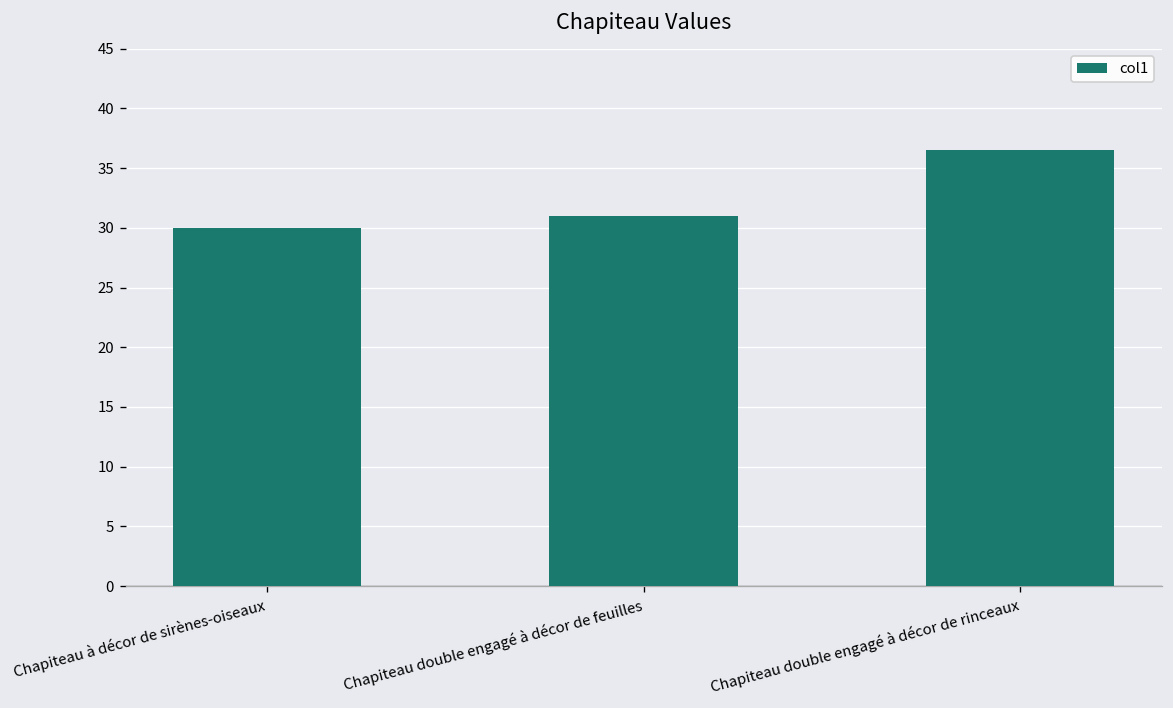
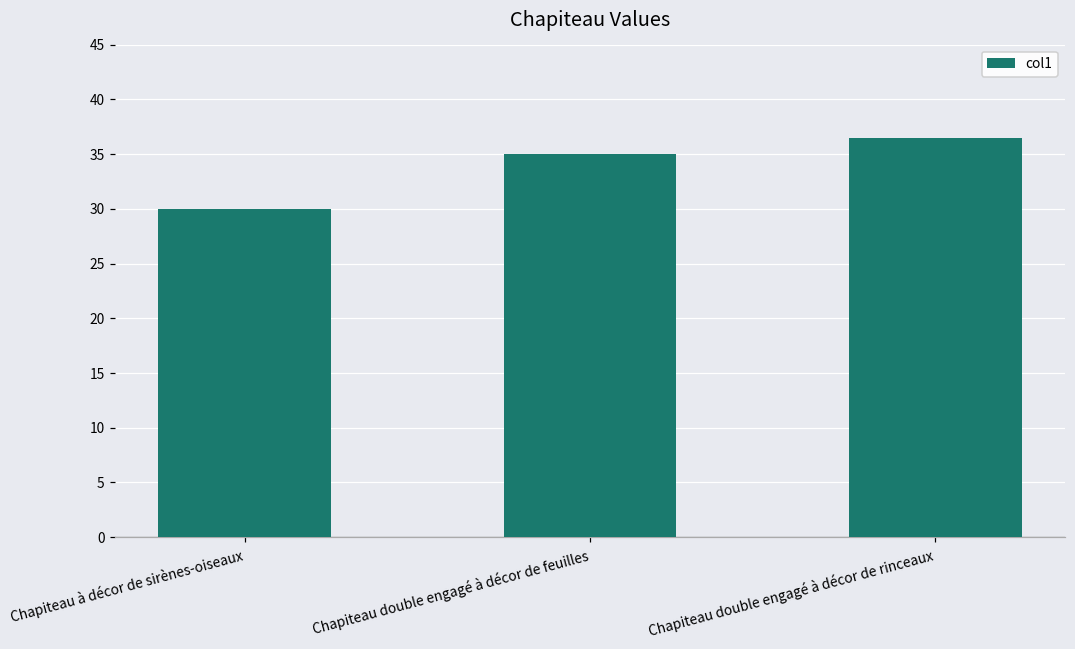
Chapiteau double engagé à décor de feuilles: 31 -> 35
